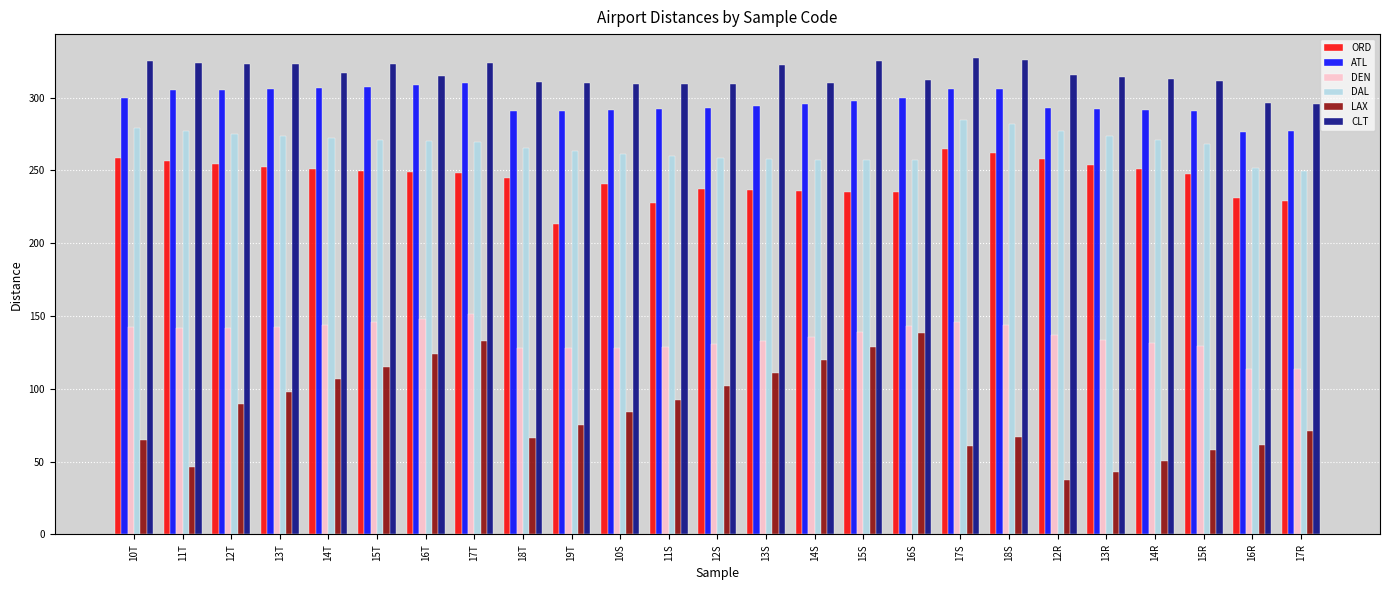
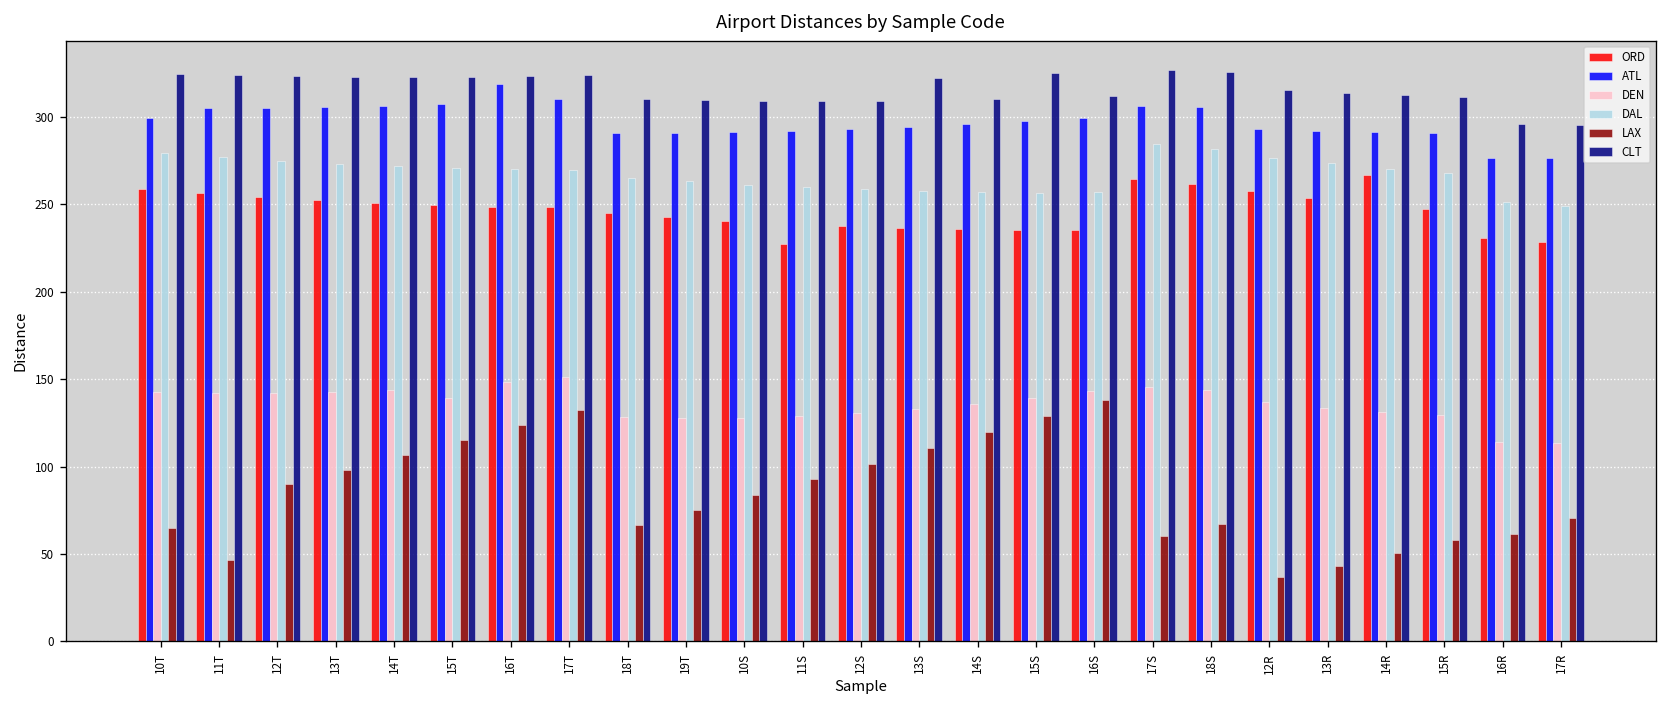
CLT, 14T: 317 -> 323
DEN, 15T: 146 -> 139
ATL, 16T: 309 -> 319
CLT, 16T: 314 -> 323
ORD, 19T: 213 -> 243
ORD, 14R: 251 -> 267
